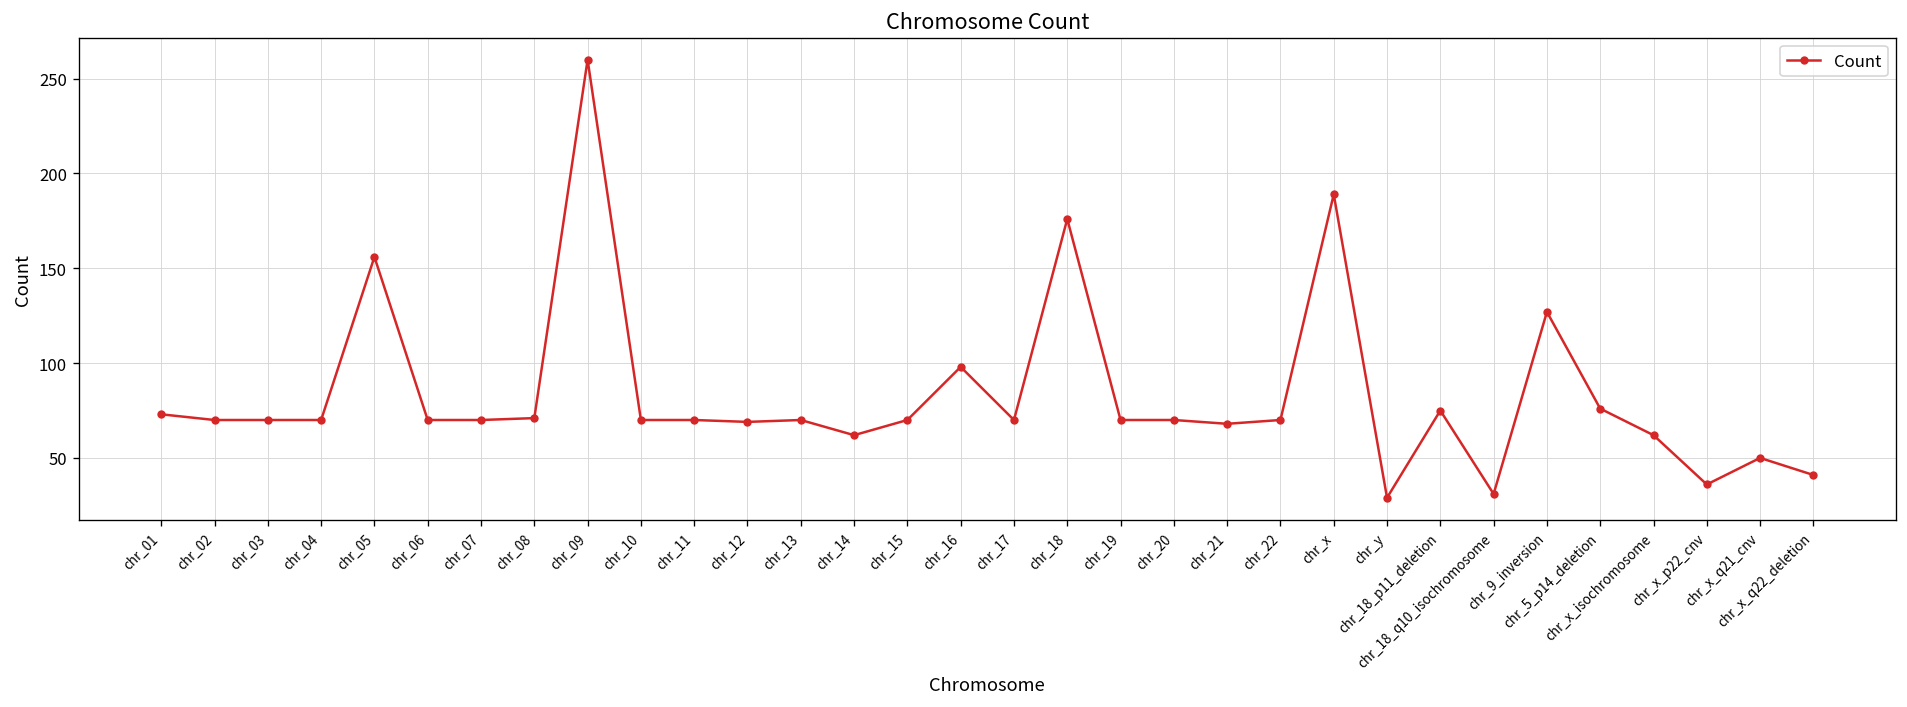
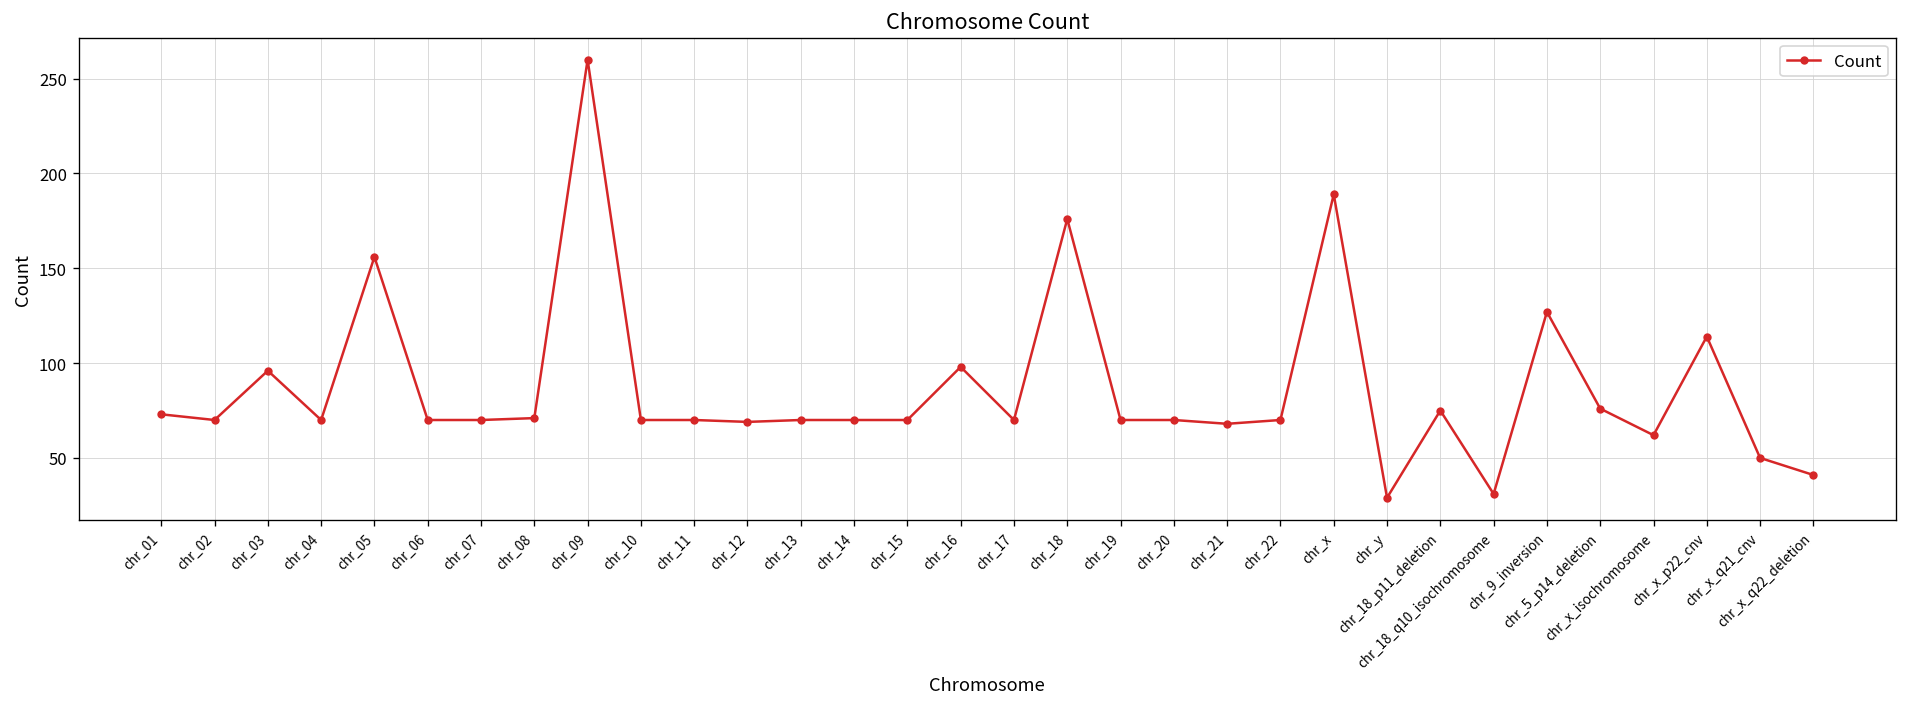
chr_03: 70 -> 96
chr_14: 62 -> 70
chr_x_p22_cnv: 36 -> 114
